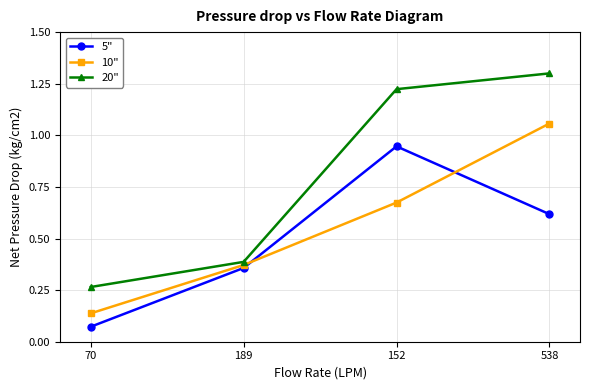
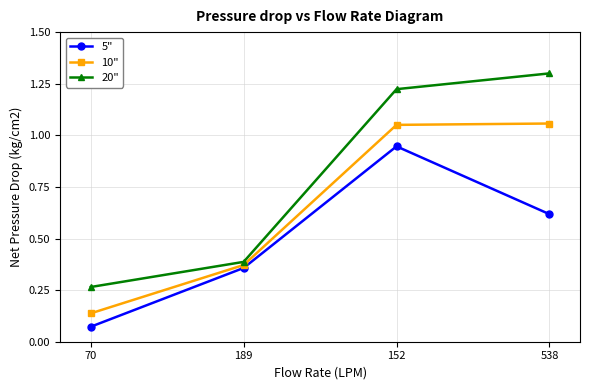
10", 152: 0.67 -> 1.05
